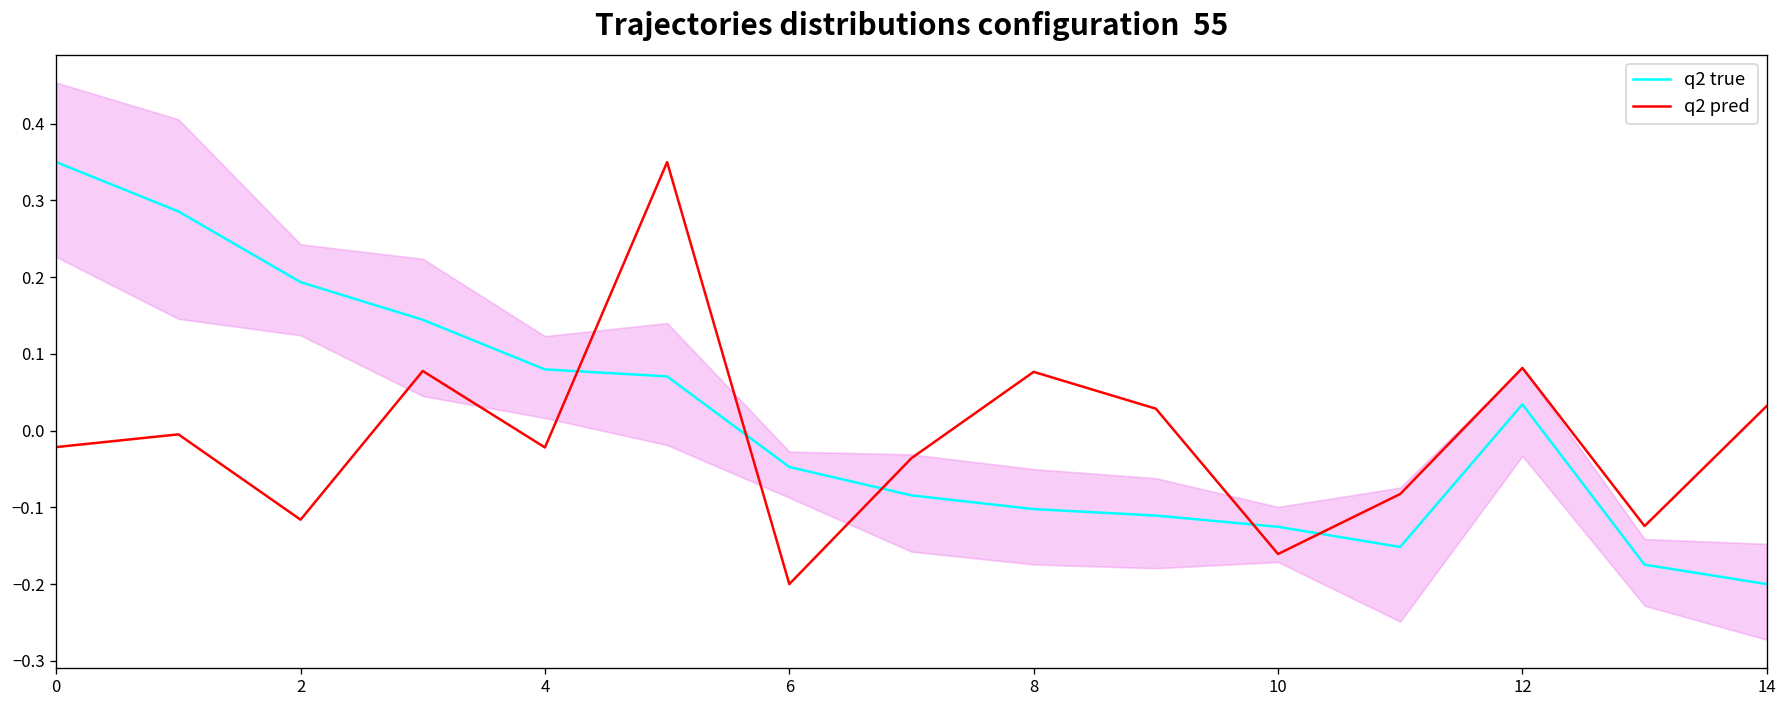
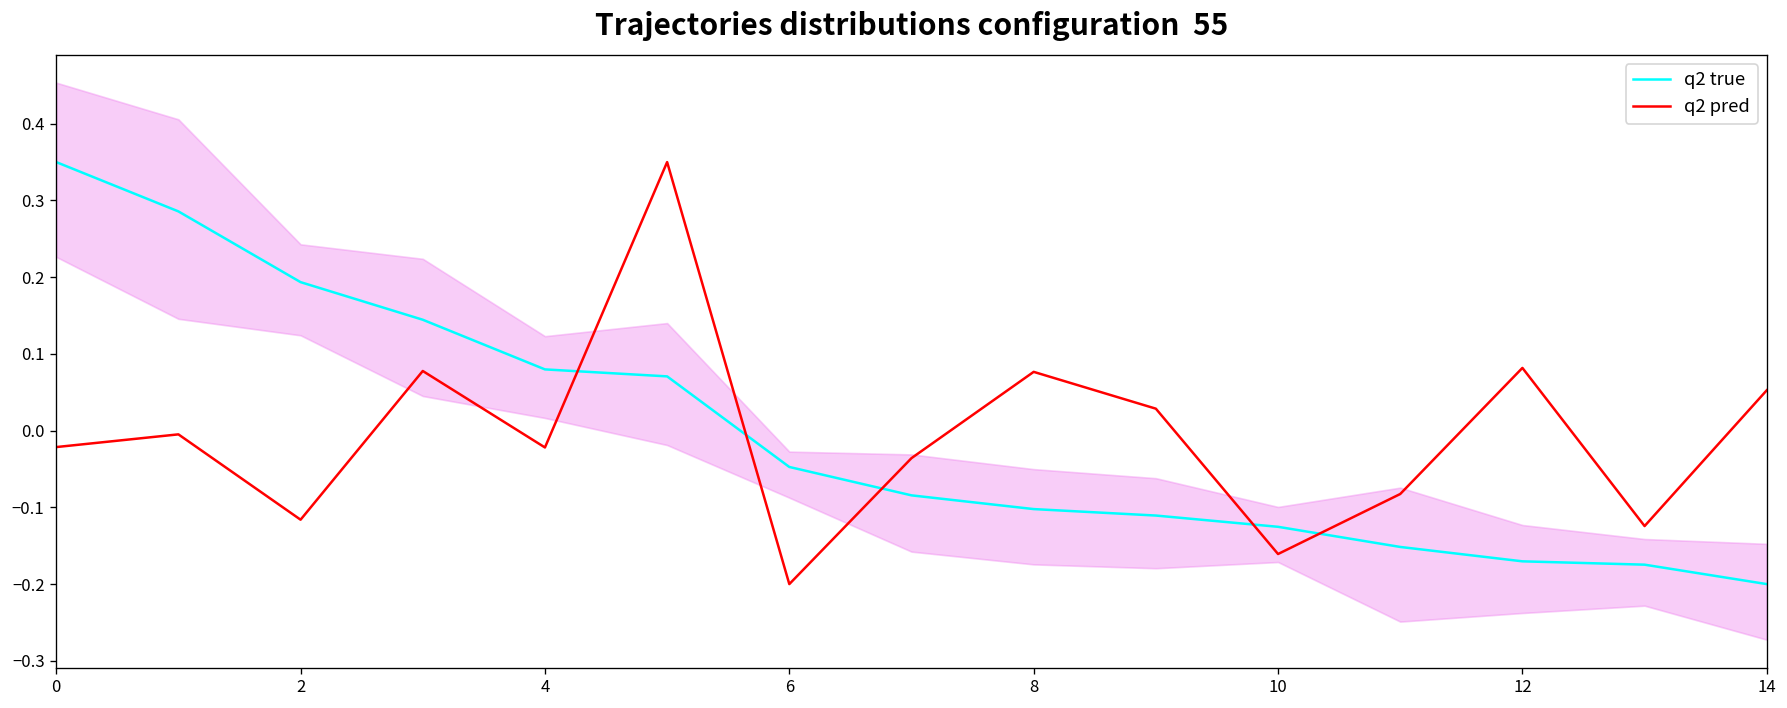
q2 true, 12: 0.03 -> -0.17
q2 pred, 14: 0.03 -> 0.05
